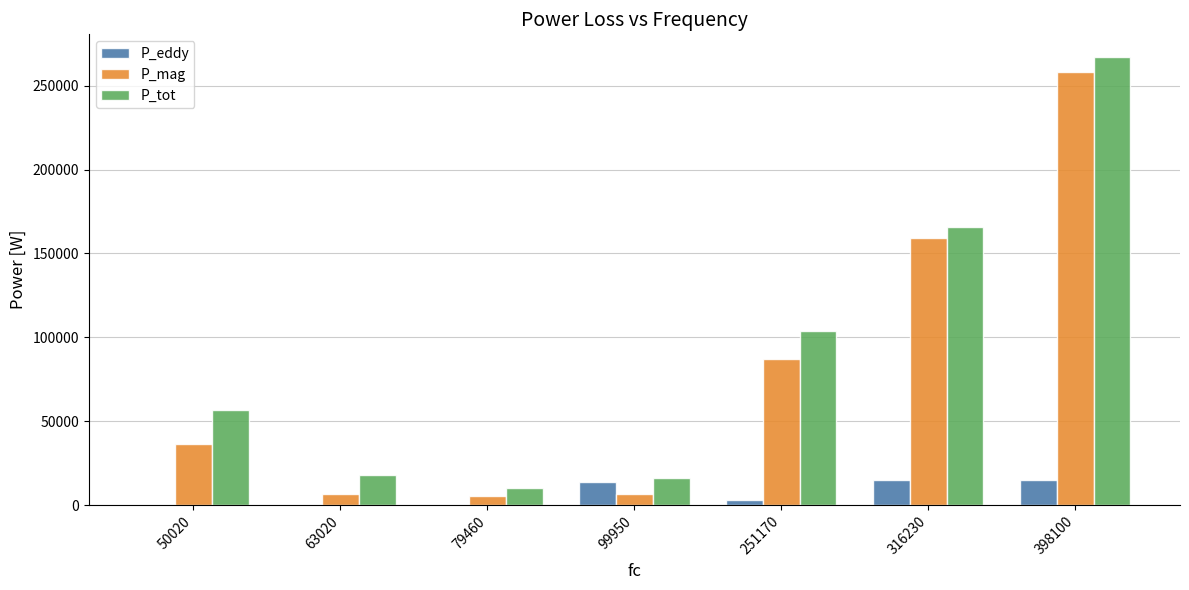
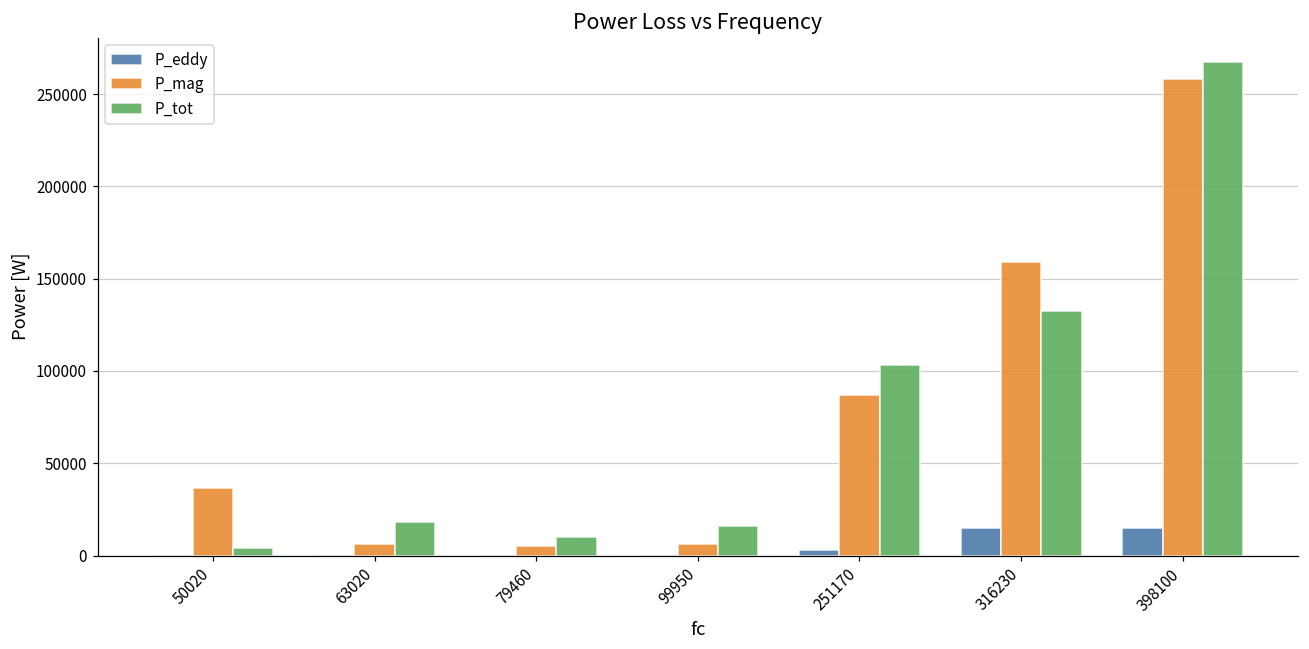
P_tot, 50020: 57000 -> 4000
P_eddy, 99950: 14000 -> 0
P_tot, 316230: 166000 -> 133000
